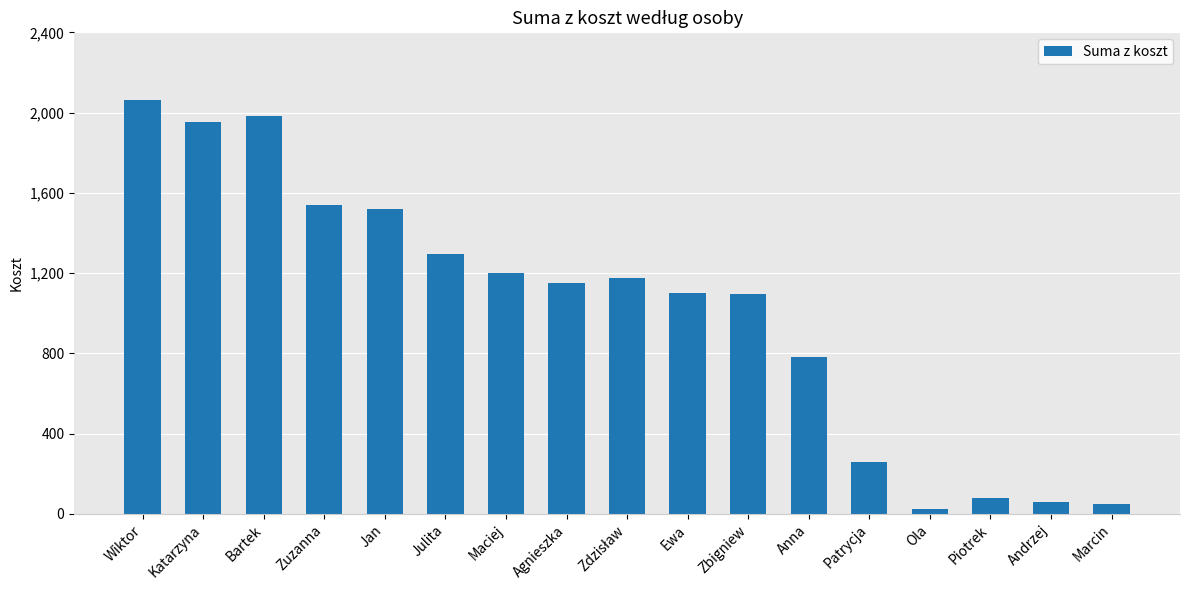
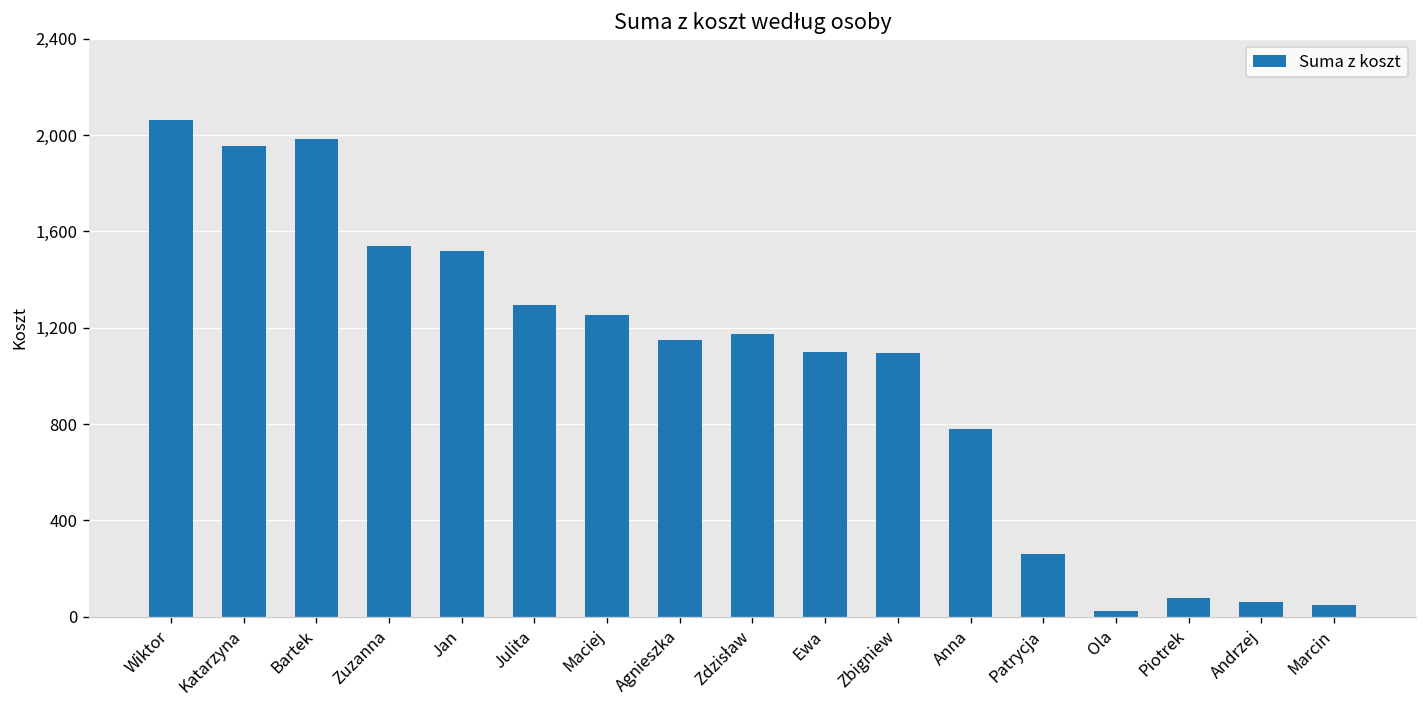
Maciej: 1,200 -> 1,250
